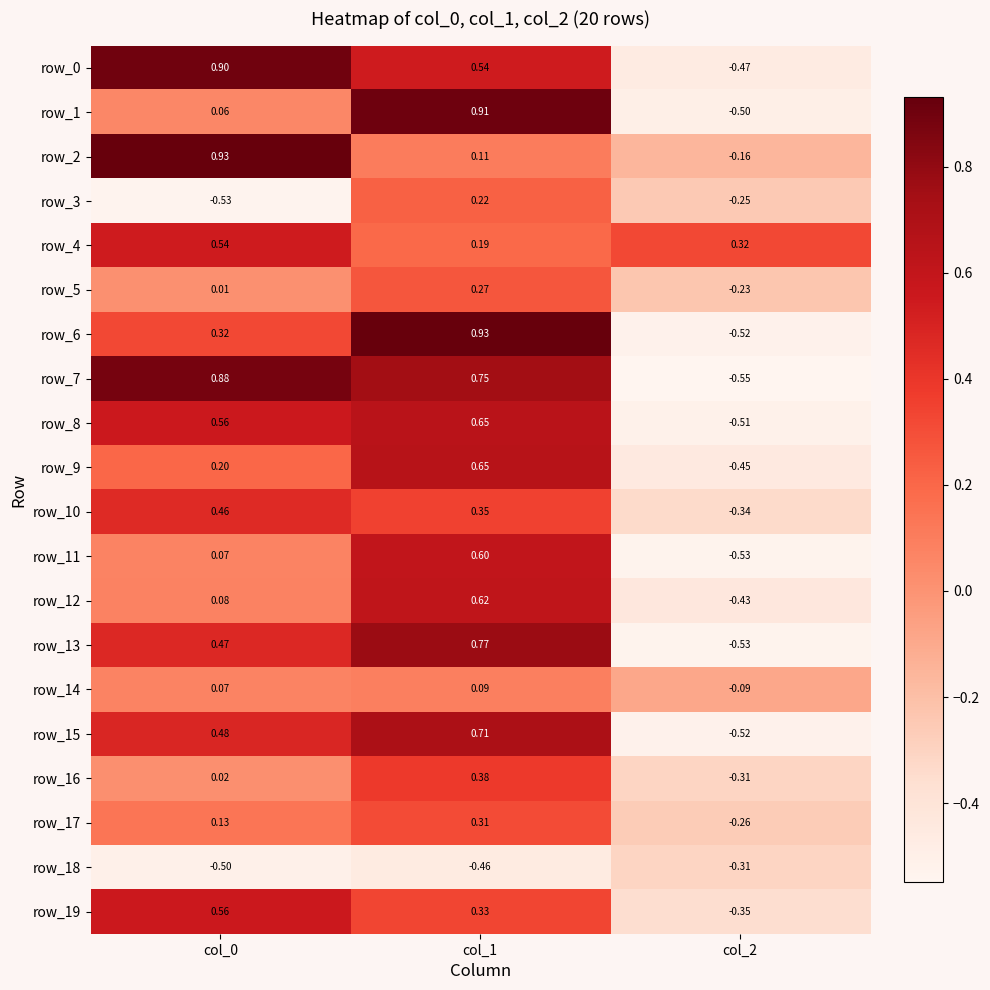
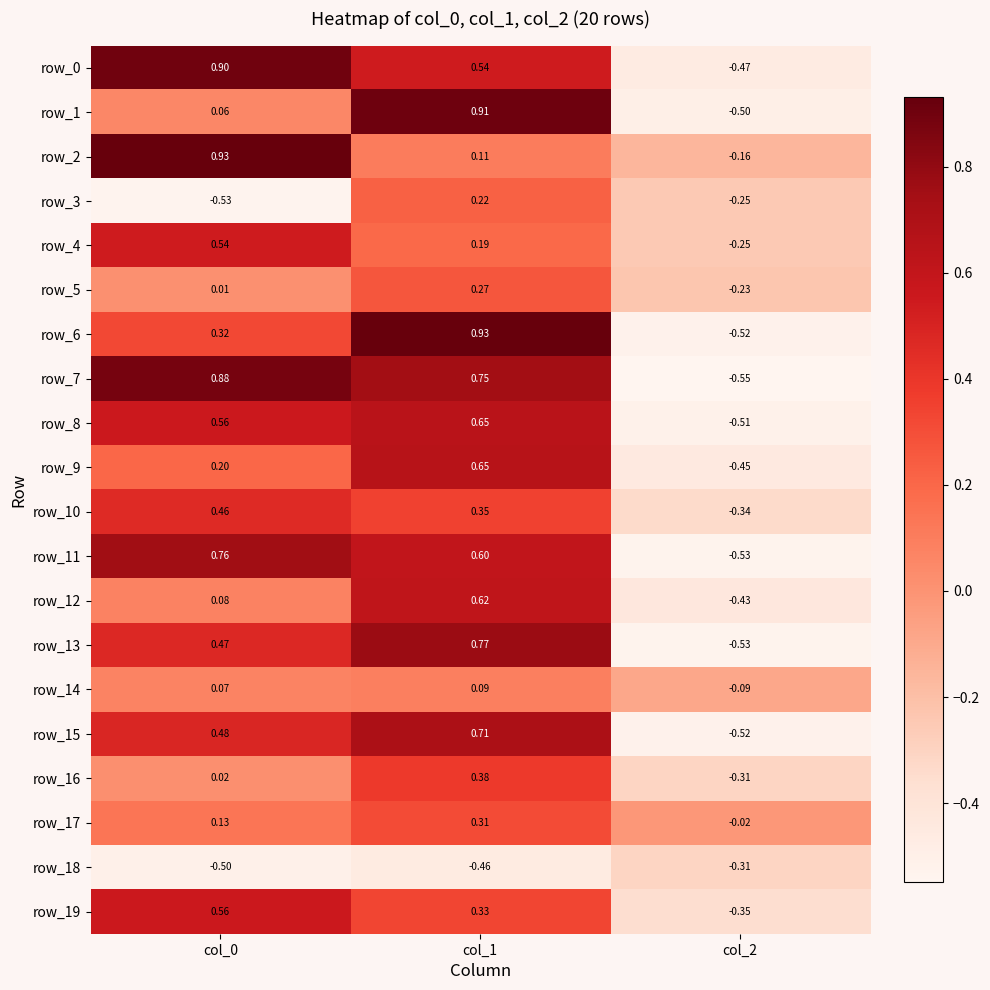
row_4, col_2: 0.32 -> -0.25
row_11, col_0: 0.07 -> 0.76
row_17, col_2: -0.26 -> -0.02
